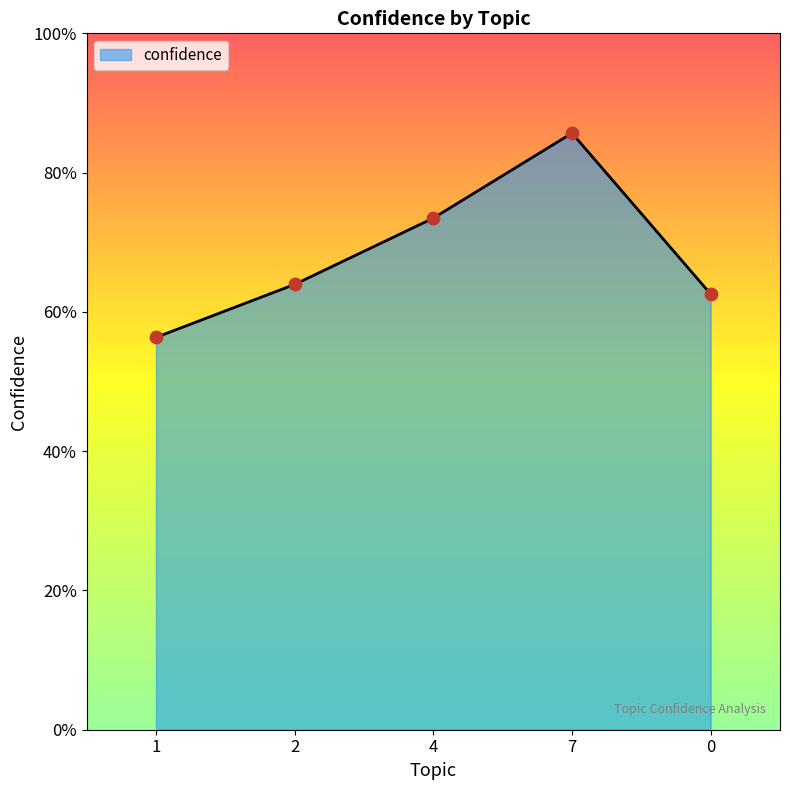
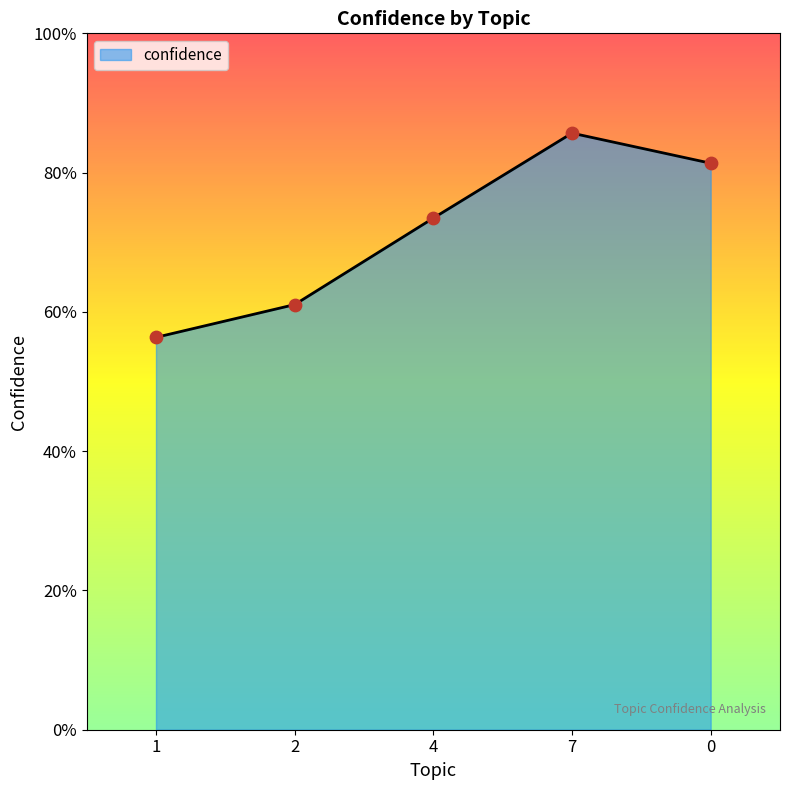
2: 64% -> 61%
0: 63% -> 81%
